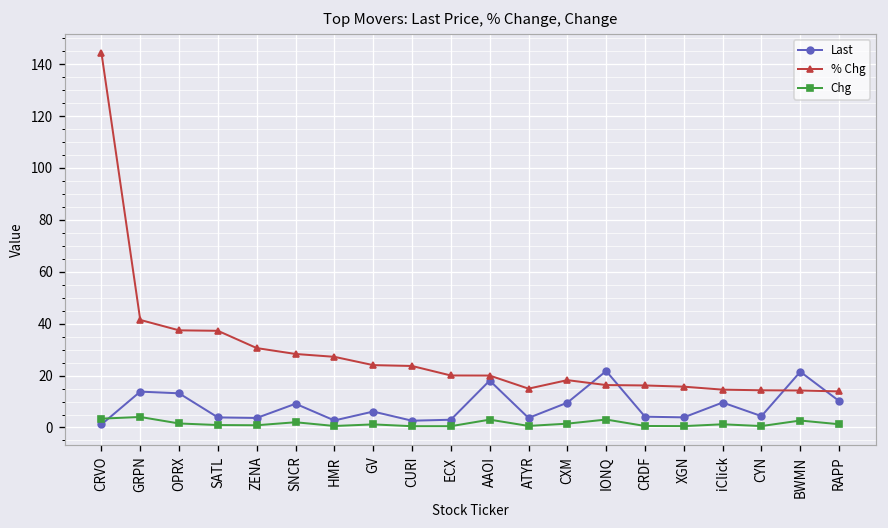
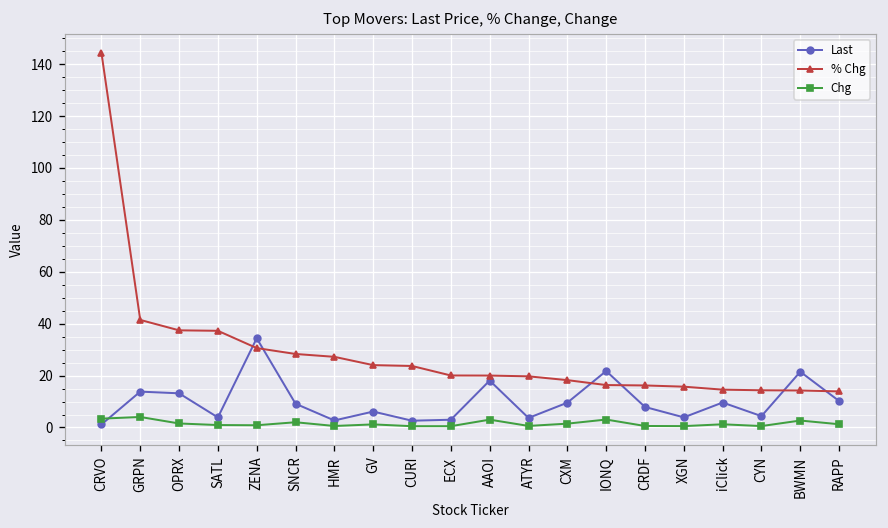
Last, ZENA: 4 -> 34
% Chg, ATYR: 15 -> 20
Last, CRDF: 4 -> 8
